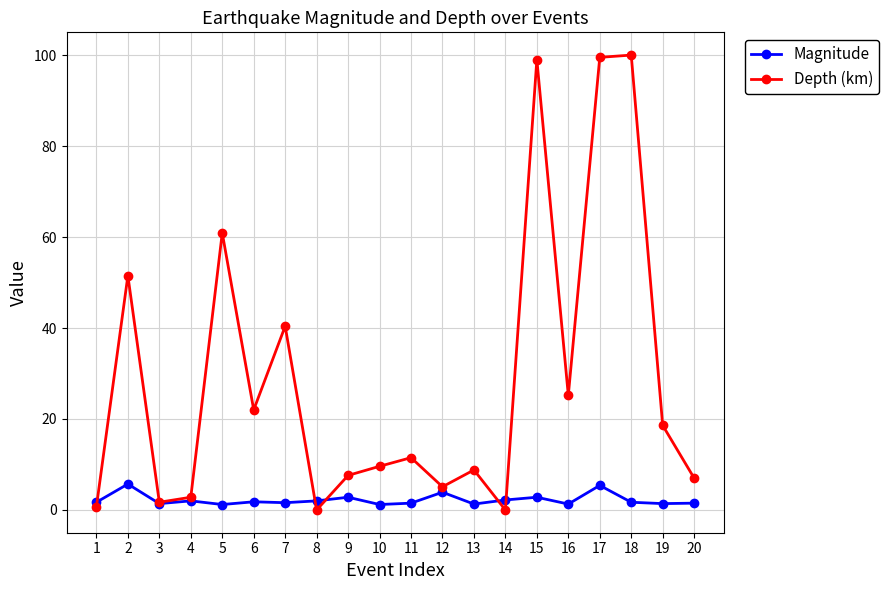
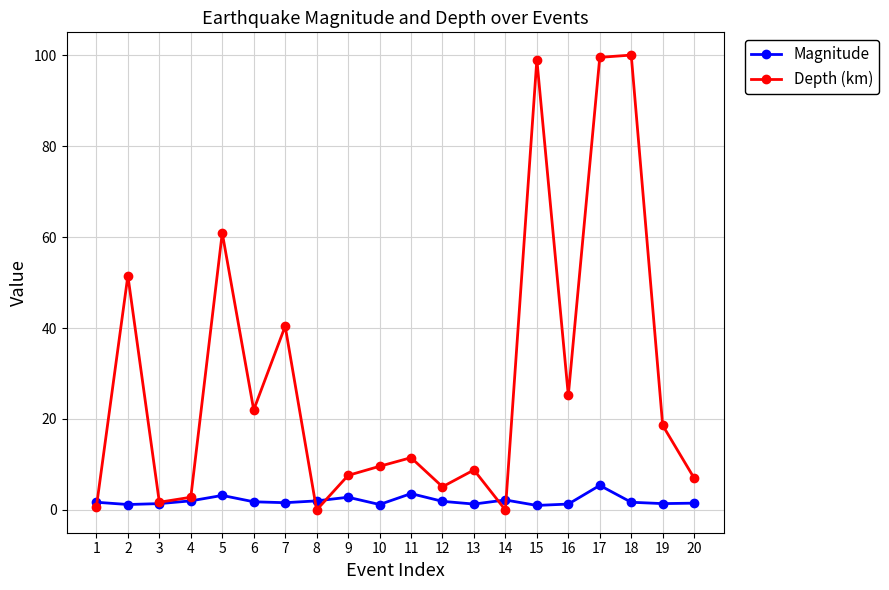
Magnitude, 2: 6 -> 1
Magnitude, 5: 1 -> 3
Magnitude, 11: 2 -> 4
Magnitude, 12: 4 -> 2
Magnitude, 15: 3 -> 1
